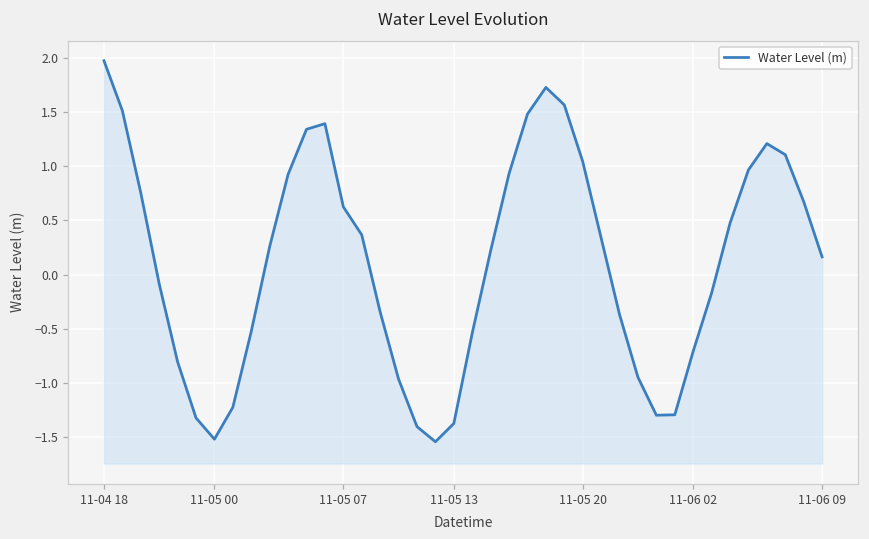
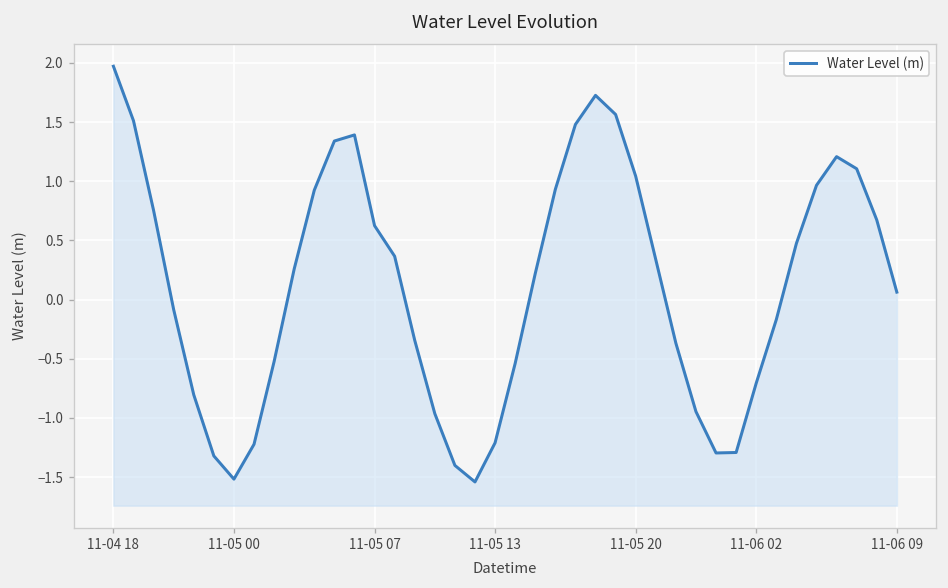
11-05 13: -1.4 -> -1.2
11-06 09: 0.2 -> 0.1
